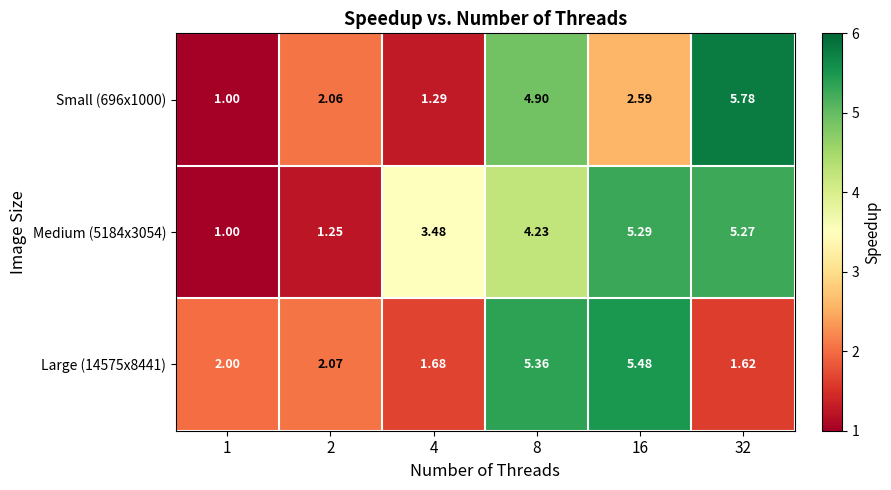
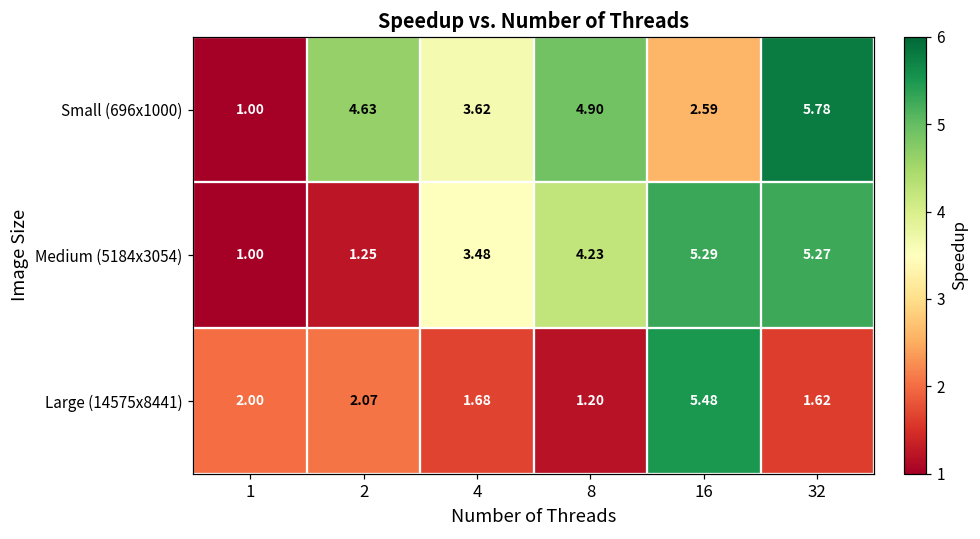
Small (696x1000), 2: 2.06 -> 4.63
Small (696x1000), 4: 1.29 -> 3.62
Large (14575x8441), 8: 5.36 -> 1.20
